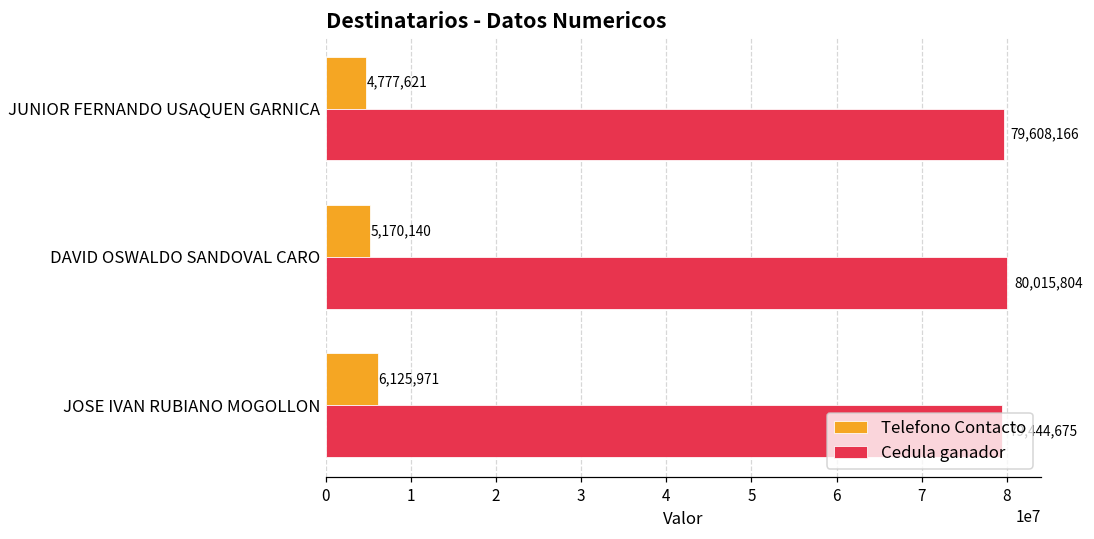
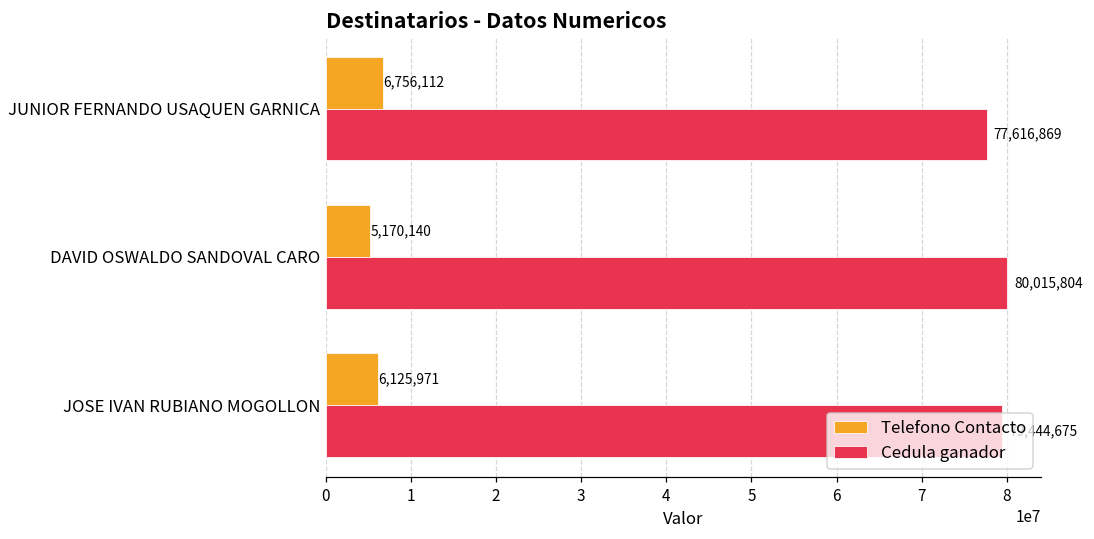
Telefono Contacto, JUNIOR FERNANDO USAQUEN GARNICA: 4,777,621 -> 6,756,112
Cedula ganador, JUNIOR FERNANDO USAQUEN GARNICA: 79,608,166 -> 77,616,869
